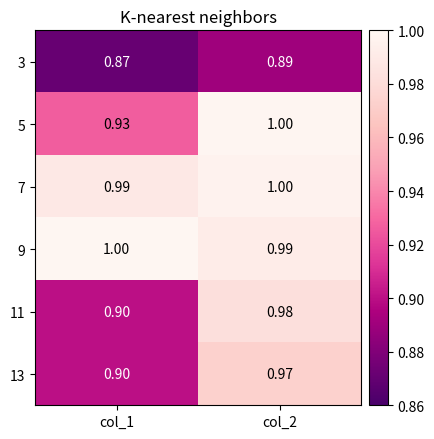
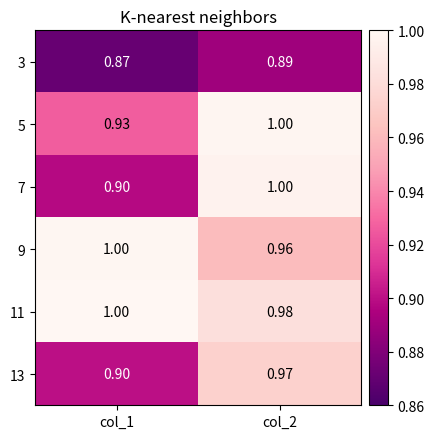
7, col_1: 0.99 -> 0.90
9, col_2: 0.99 -> 0.96
11, col_1: 0.90 -> 1.00
